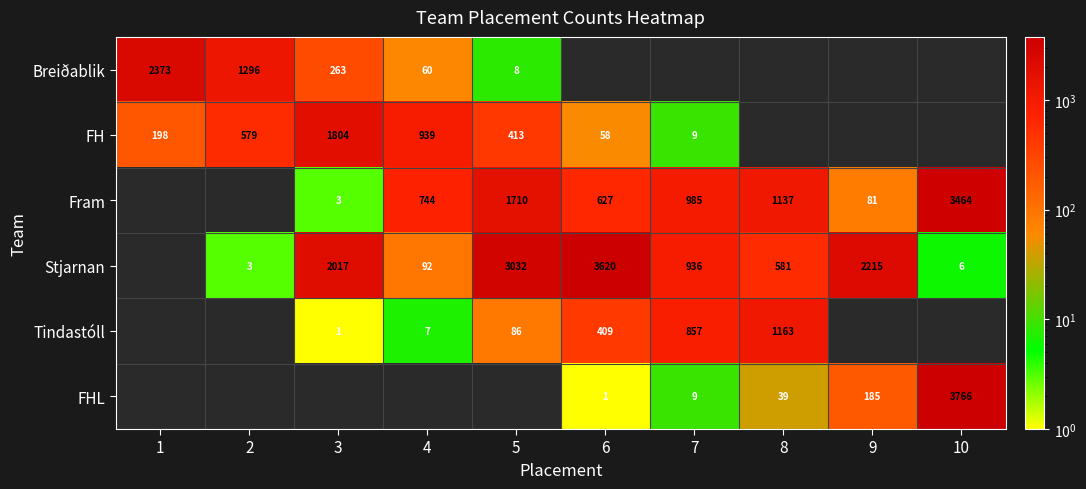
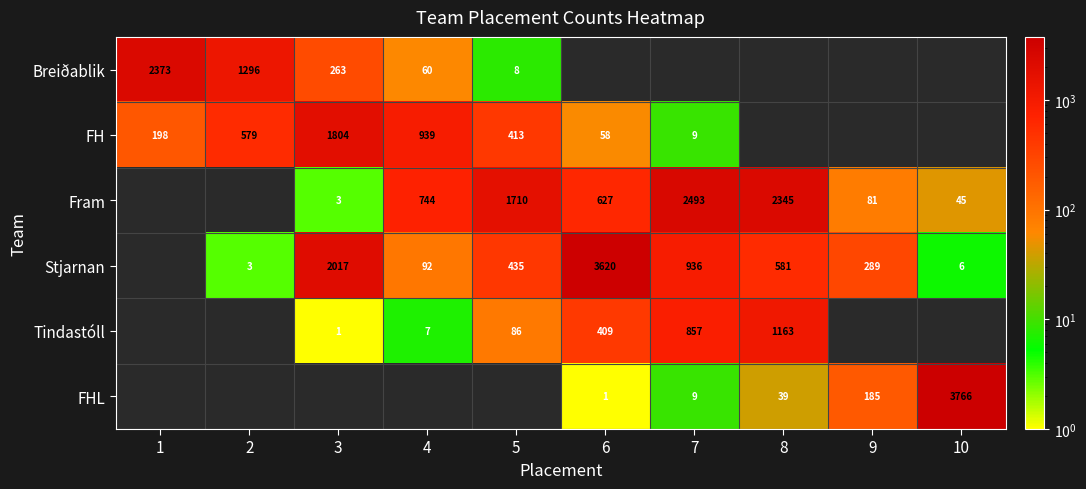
Fram, 7: 985 -> 2493
Fram, 8: 1137 -> 2345
Fram, 10: 3464 -> 45
Stjarnan, 5: 3032 -> 435
Stjarnan, 9: 2215 -> 289
